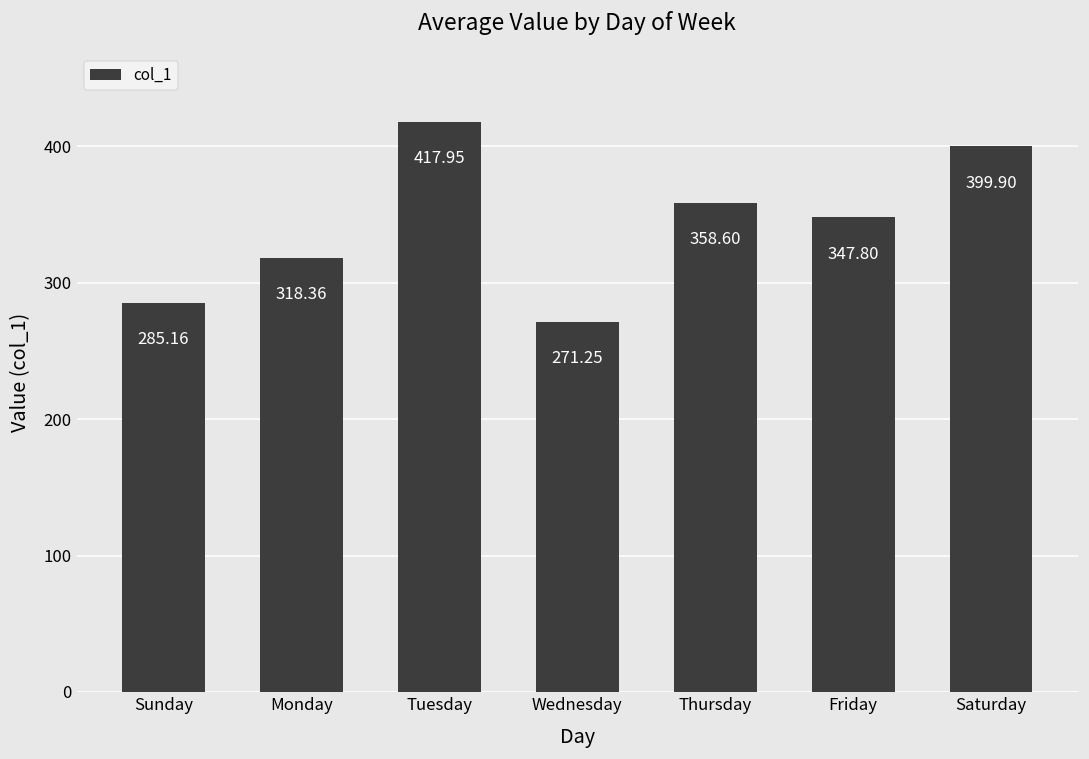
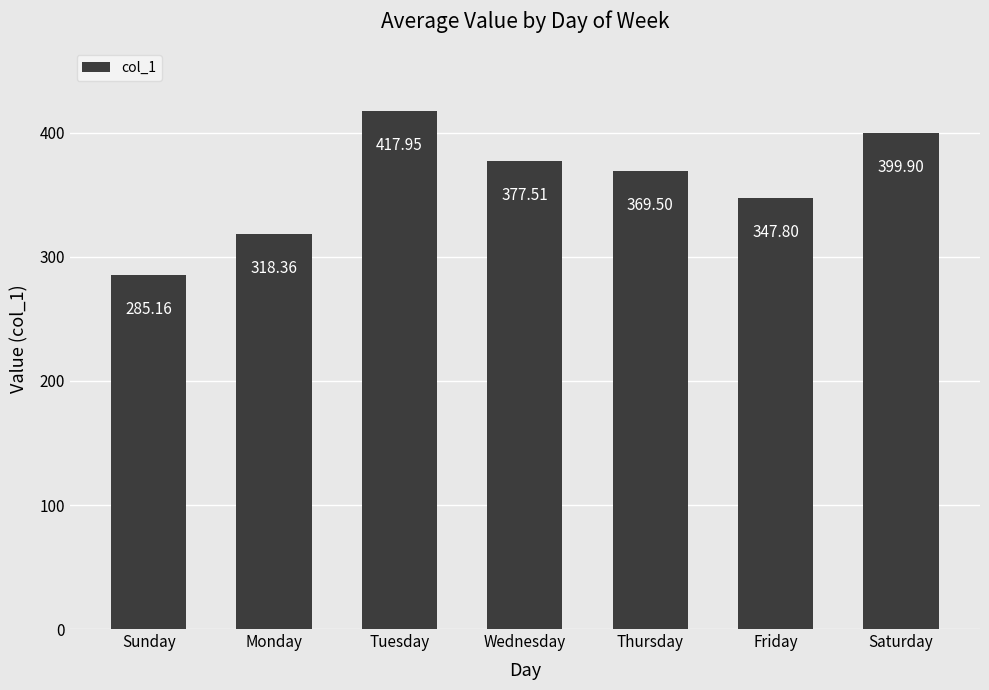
Wednesday: 271.25 -> 377.51
Thursday: 358.60 -> 369.50
